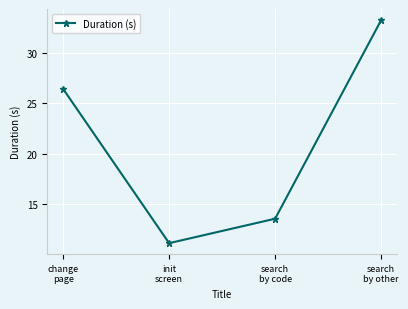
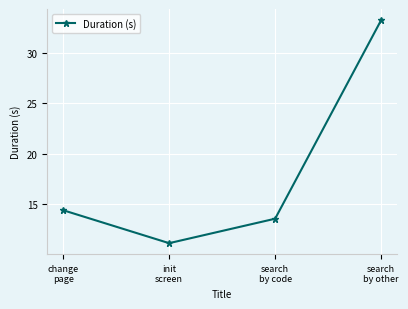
change page: 26.4 -> 14.4
